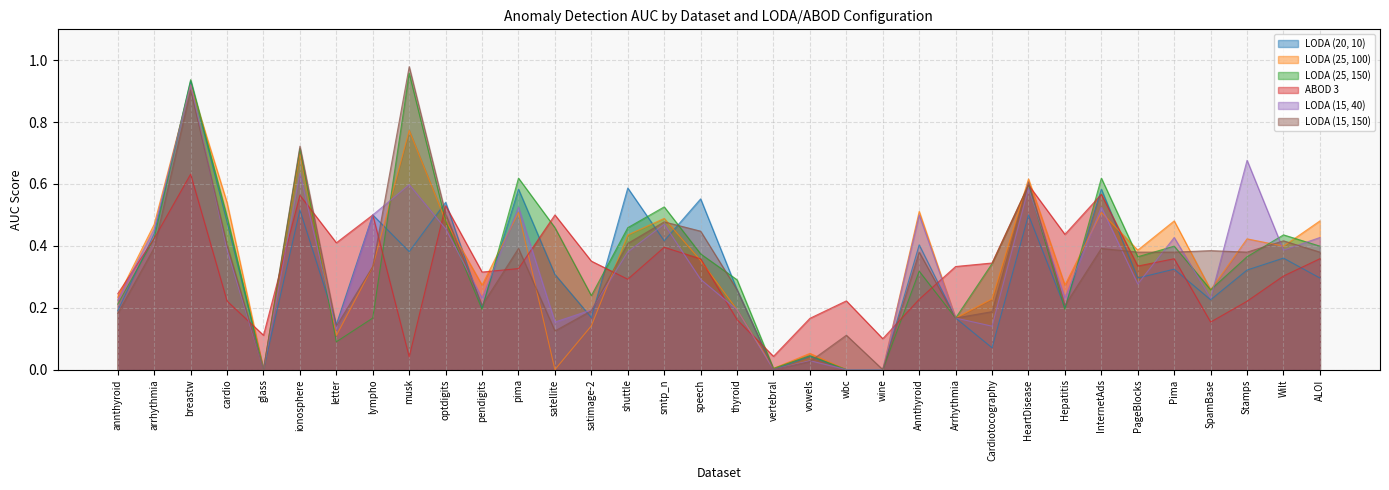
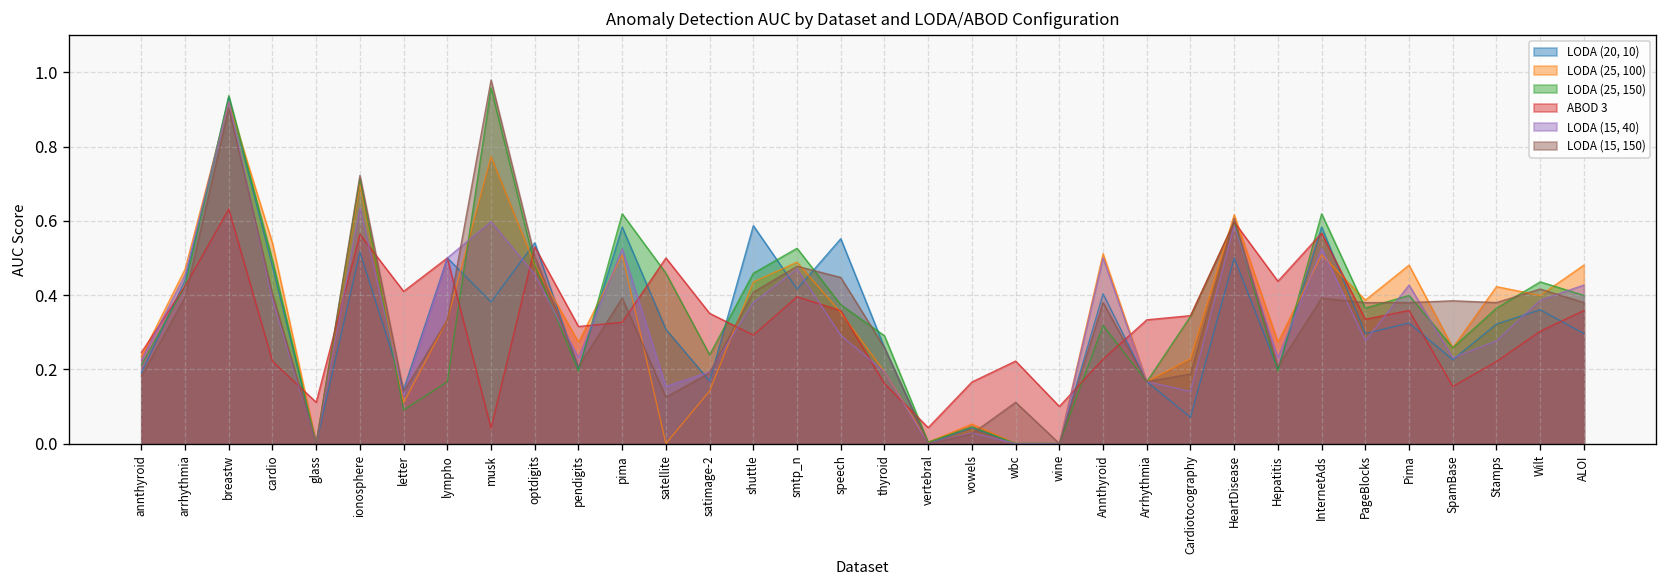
LODA (15, 40), Stamps: 0.68 -> 0.28
